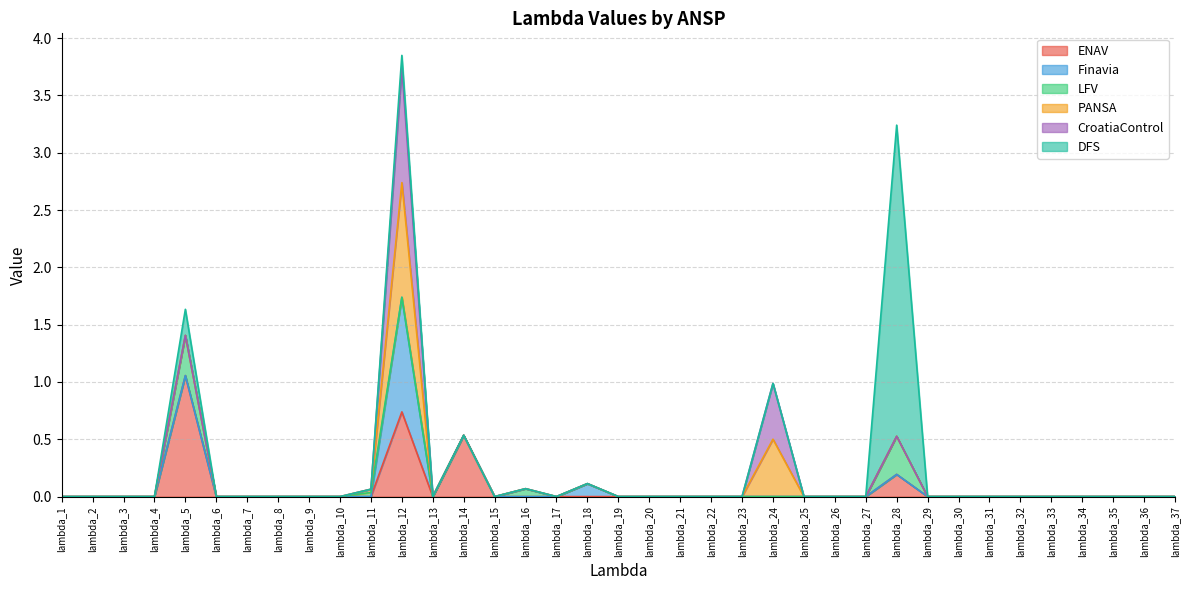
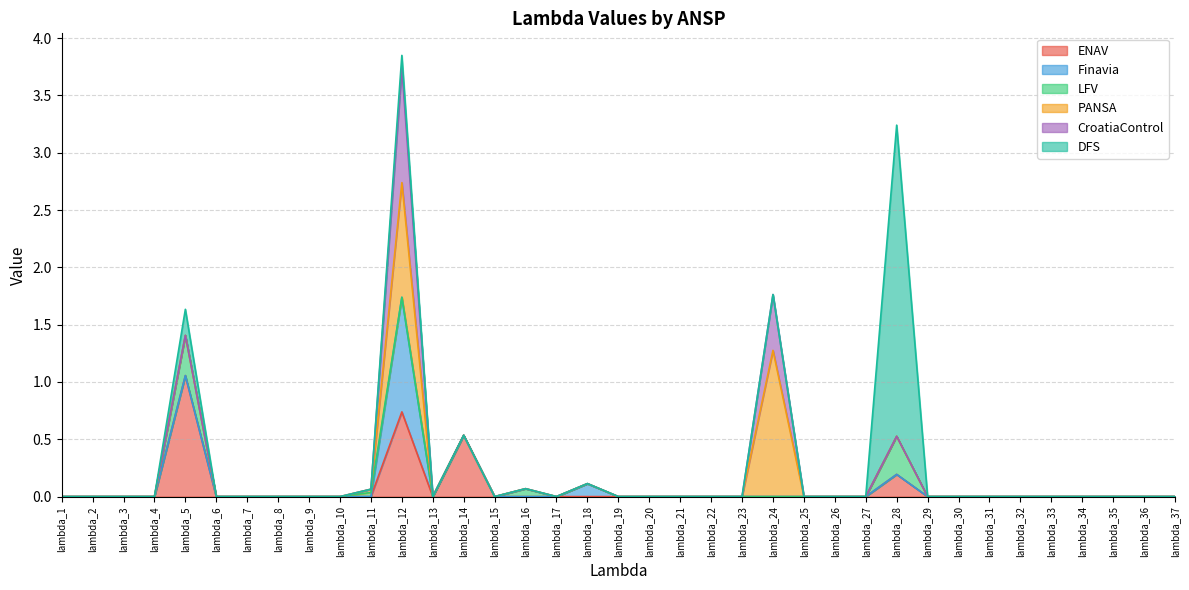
PANSA, lambda_24: 0.50 -> 1.28
